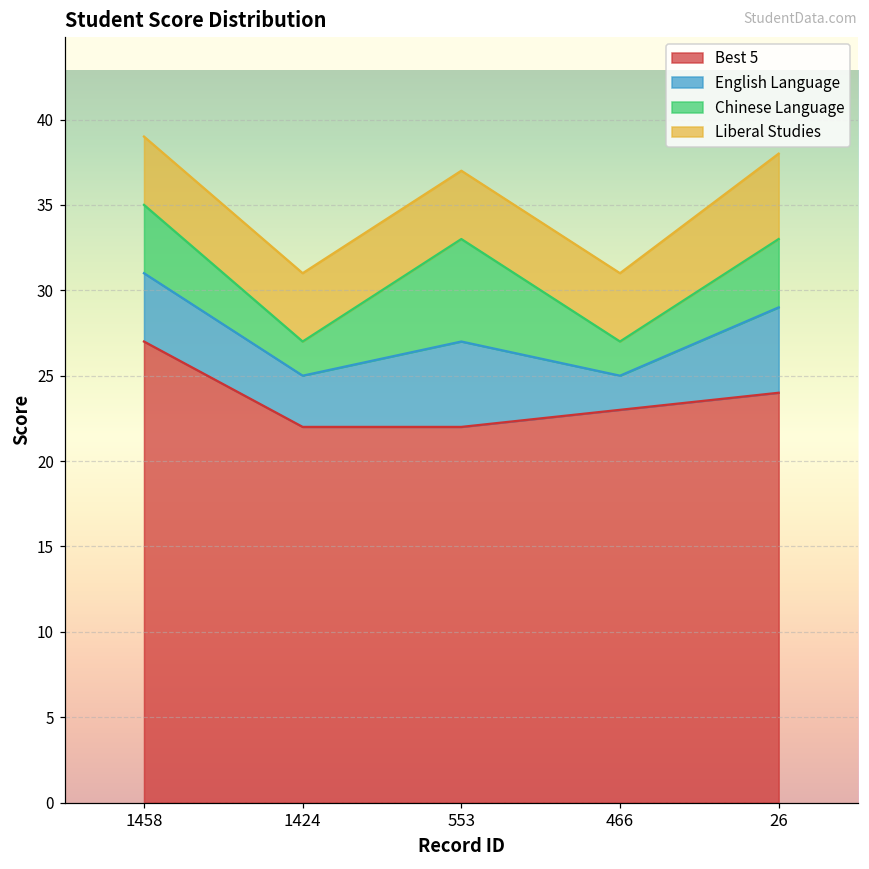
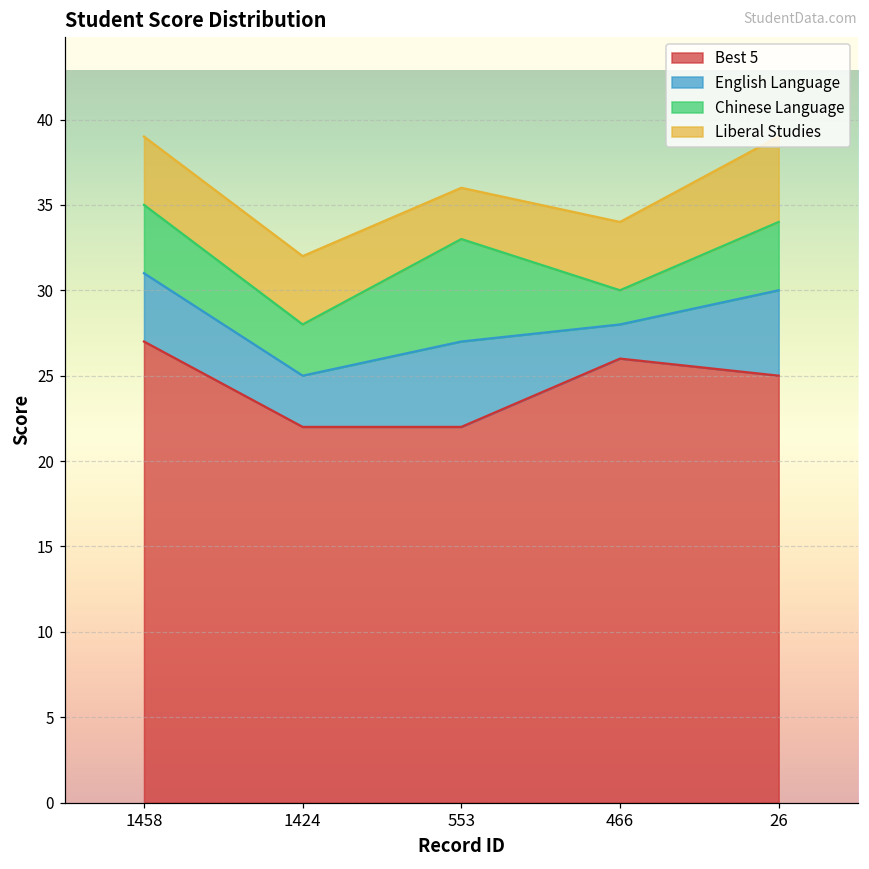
Chinese Language, 1424: 2 -> 3
Liberal Studies, 553: 4 -> 3
Best 5, 466: 23 -> 26
Best 5, 26: 24 -> 25
